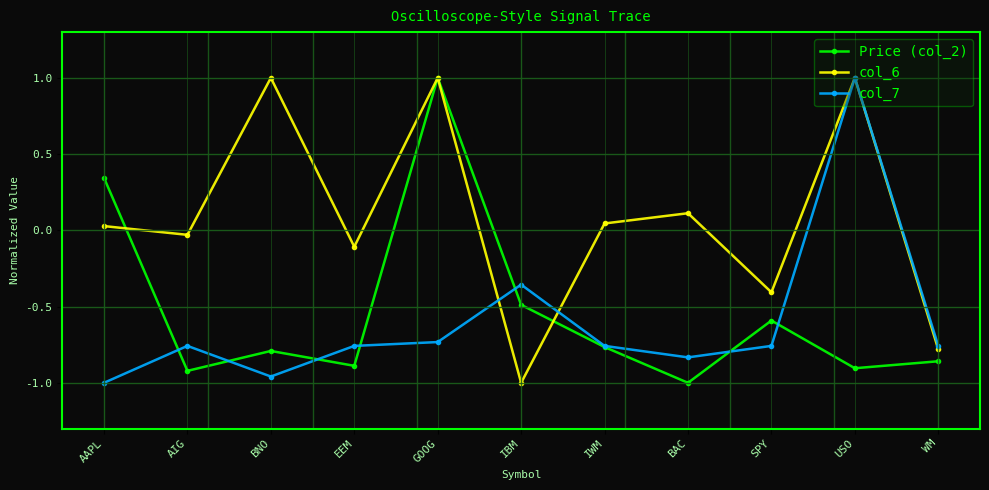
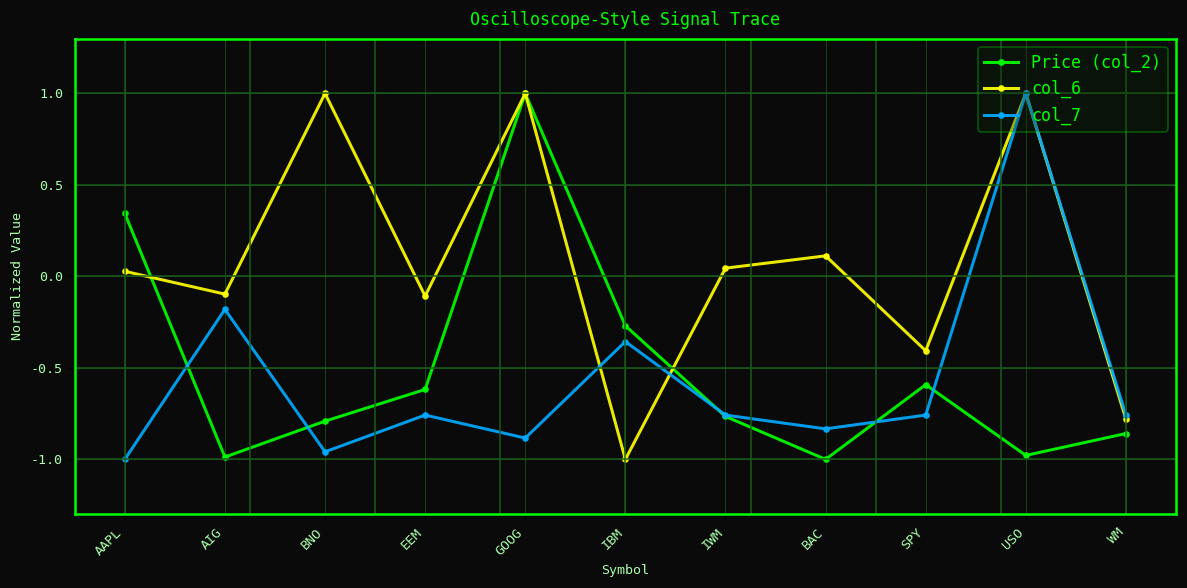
Price (col_2), AIG: -0.92 -> -0.99
col_6, AIG: -0.03 -> -0.10
col_7, AIG: -0.76 -> -0.18
Price (col_2), EEM: -0.89 -> -0.62
col_7, GOOG: -0.73 -> -0.88
Price (col_2), IBM: -0.49 -> -0.27
Price (col_2), USO: -0.90 -> -0.98
